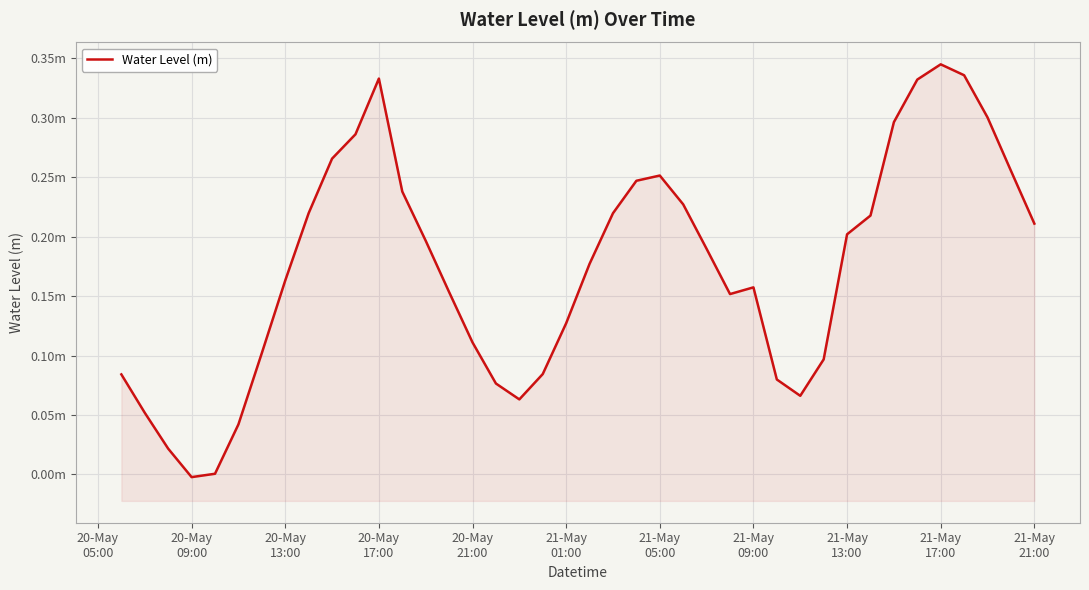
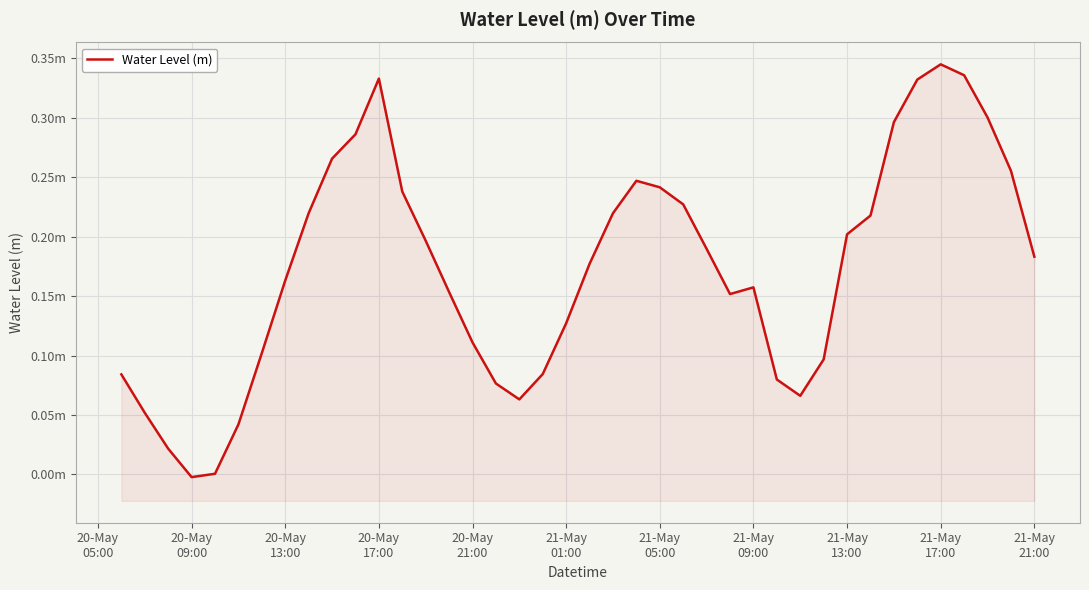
21-May 05:00: 0.251m -> 0.242m
21-May 21:00: 0.211m -> 0.183m
